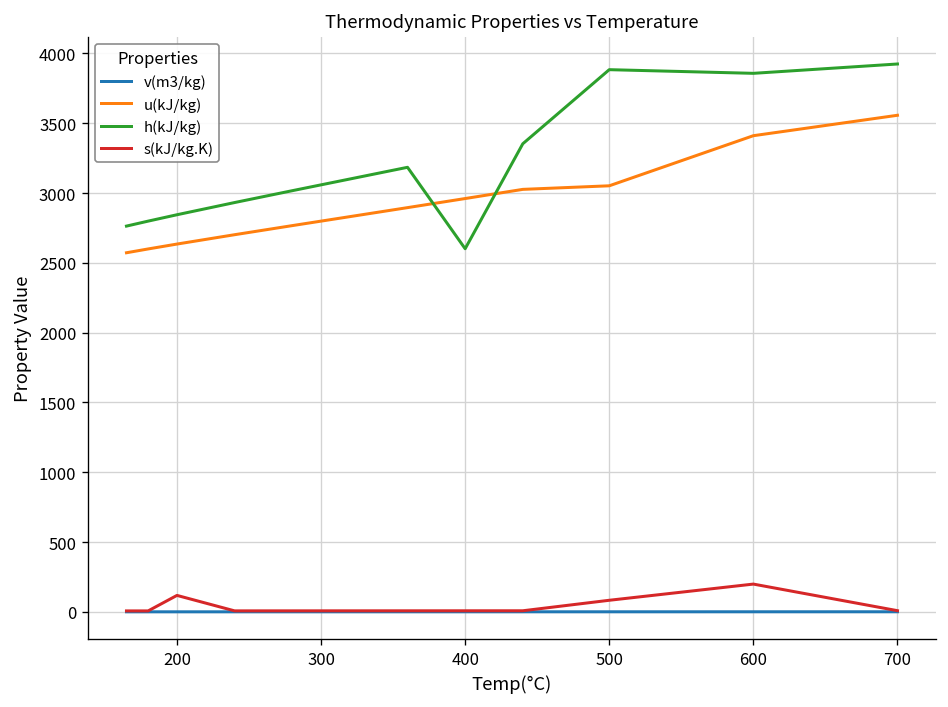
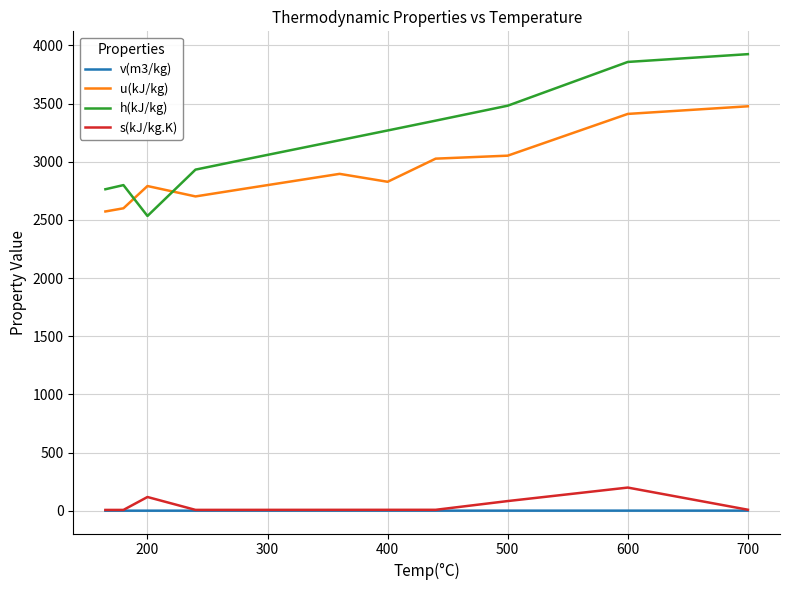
u(kJ/kg), 200: 2630 -> 2790
h(kJ/kg), 200: 2840 -> 2530
u(kJ/kg), 400: 2960 -> 2830
h(kJ/kg), 400: 2600 -> 3270
h(kJ/kg), 500: 3880 -> 3480
u(kJ/kg), 700: 3560 -> 3480
